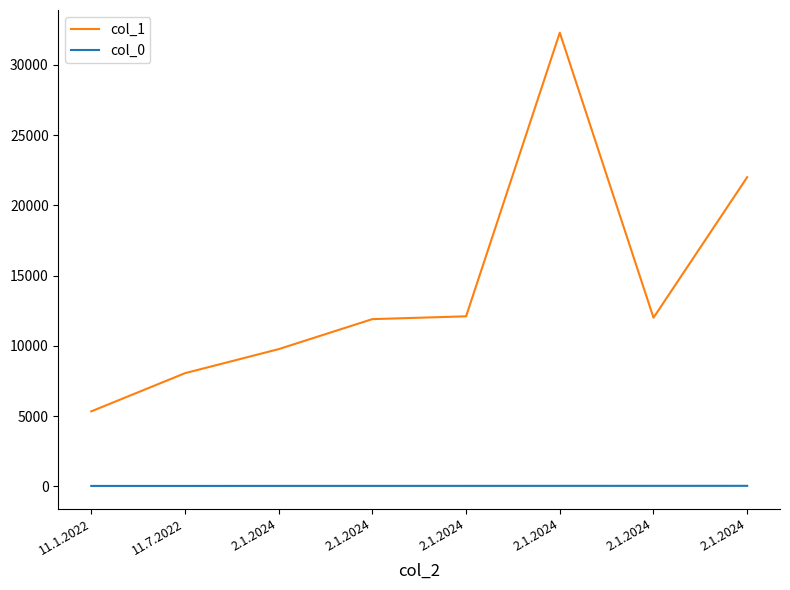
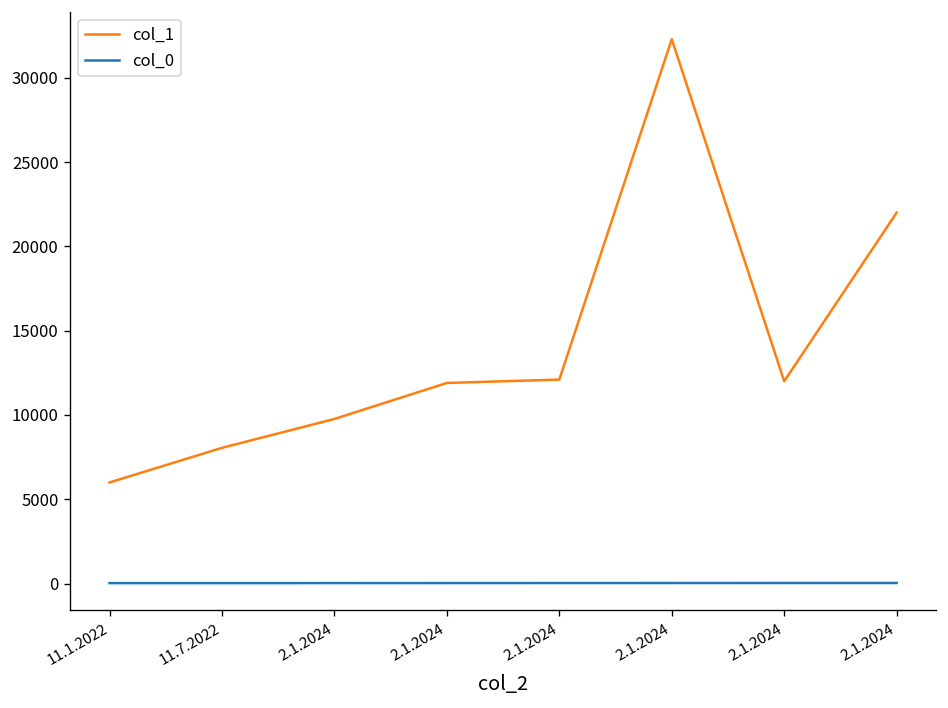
col_1, 11.1.2022: 5300 -> 6000
